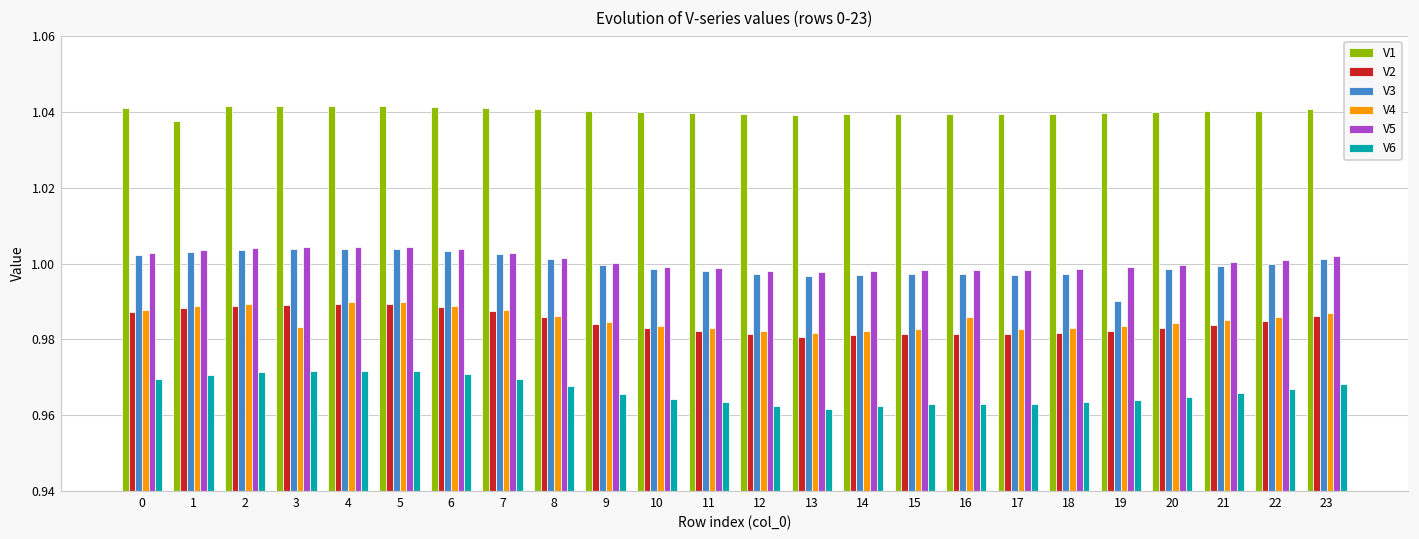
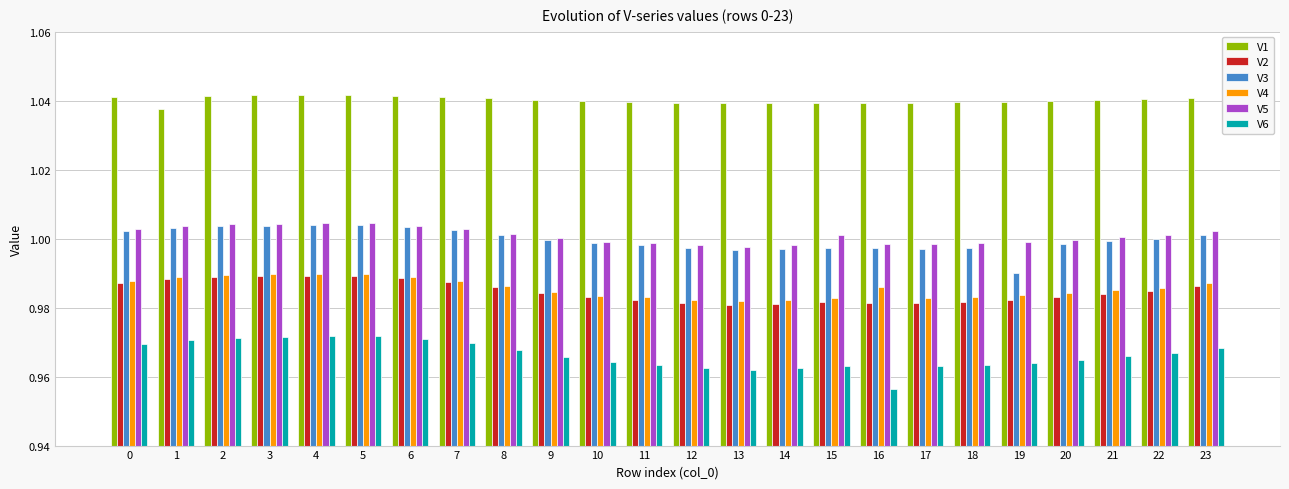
V4, 3: 0.983 -> 0.990
V5, 15: 0.998 -> 1.001
V6, 16: 0.963 -> 0.956
